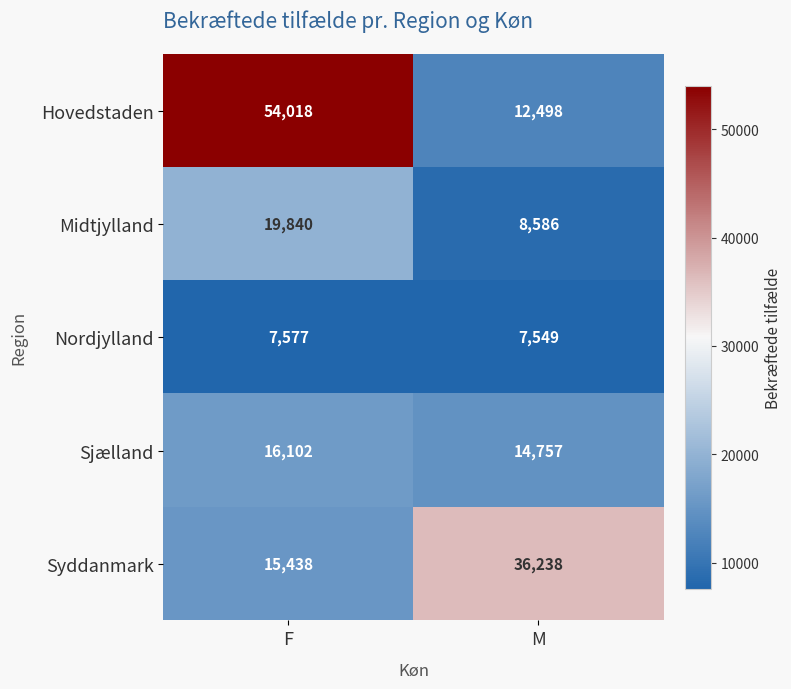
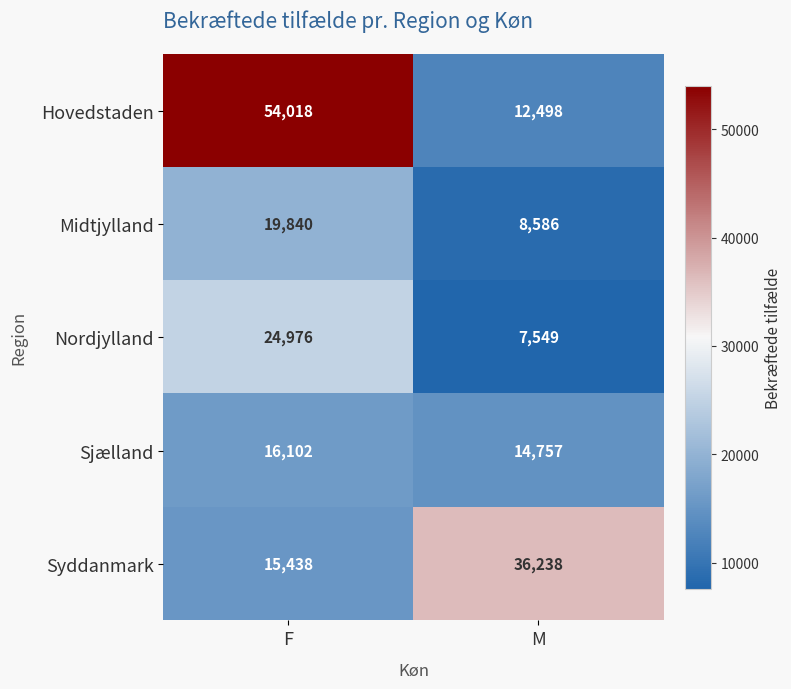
Nordjylland, F: 7,577 -> 24,976
